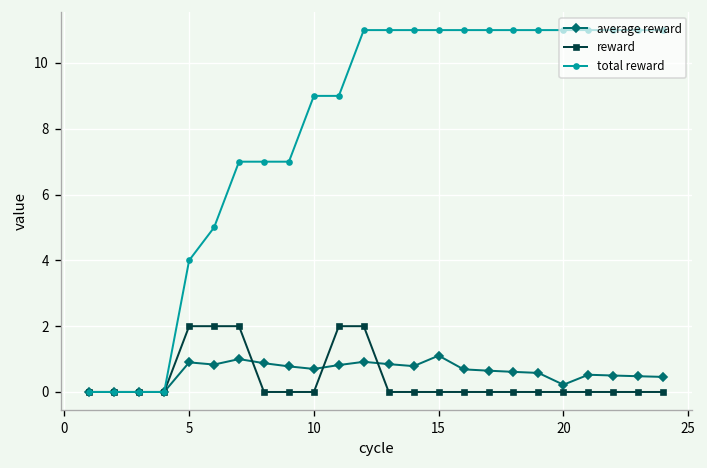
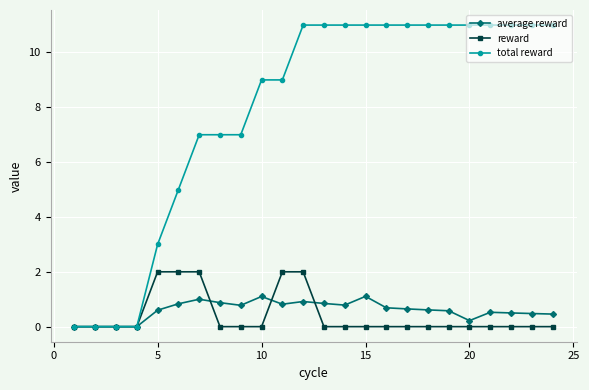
average reward, 5: 0.9 -> 0.6
total reward, 5: 4 -> 3
average reward, 10: 0.7 -> 1.1
